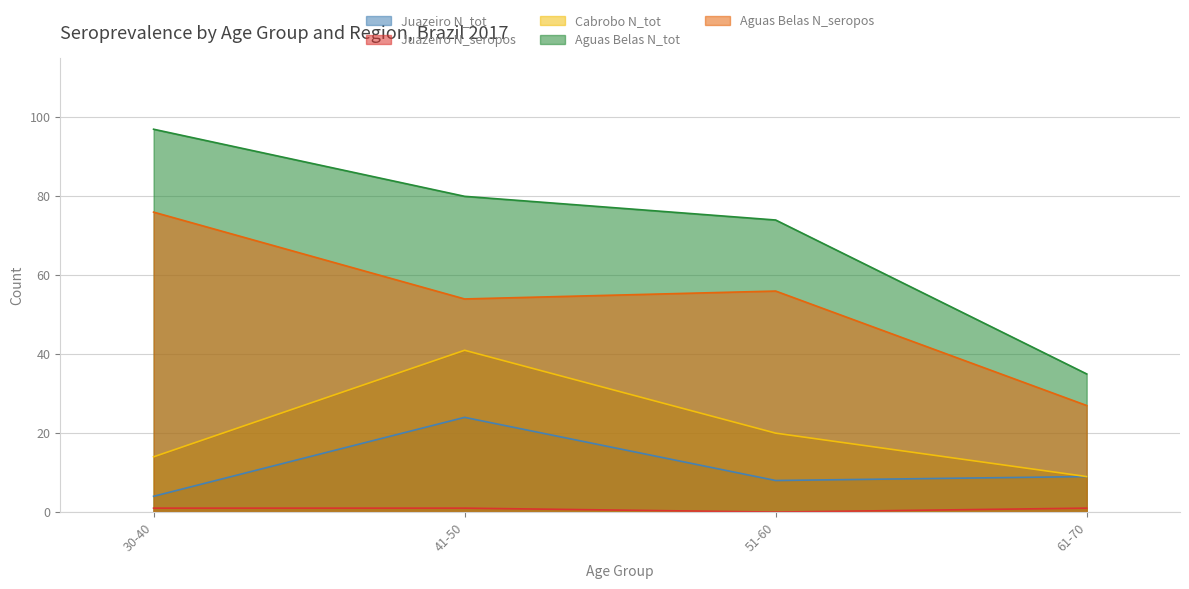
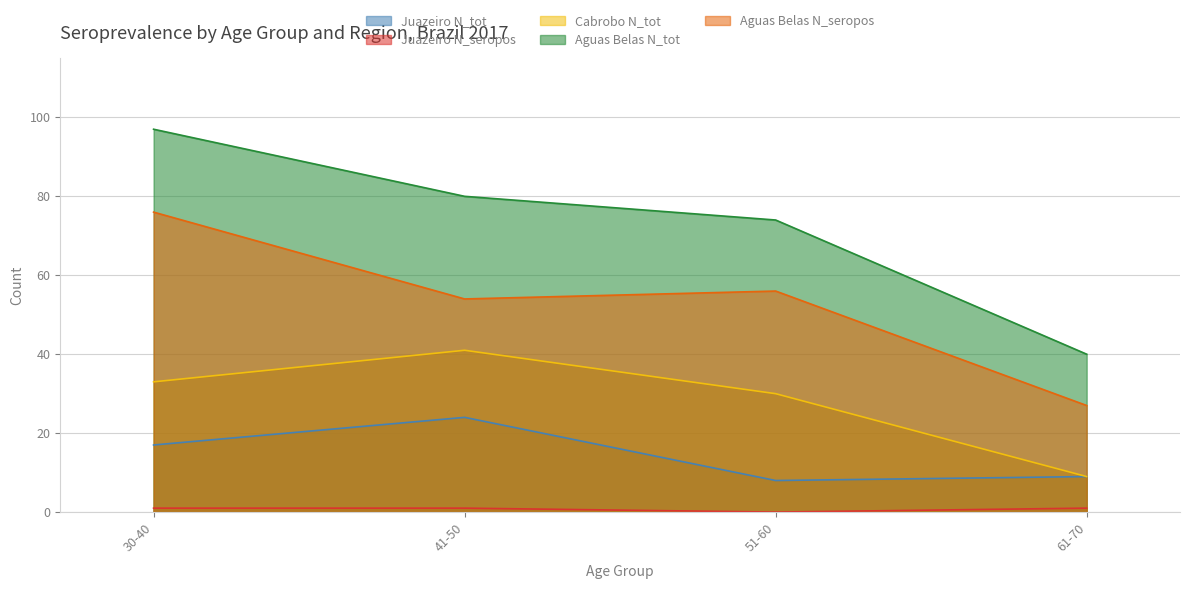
Juazeiro N_tot, 30-40: 4 -> 17
Cabrobo N_tot, 30-40: 14 -> 33
Cabrobo N_tot, 51-60: 20 -> 30
Aguas Belas N_tot, 61-70: 35 -> 40
